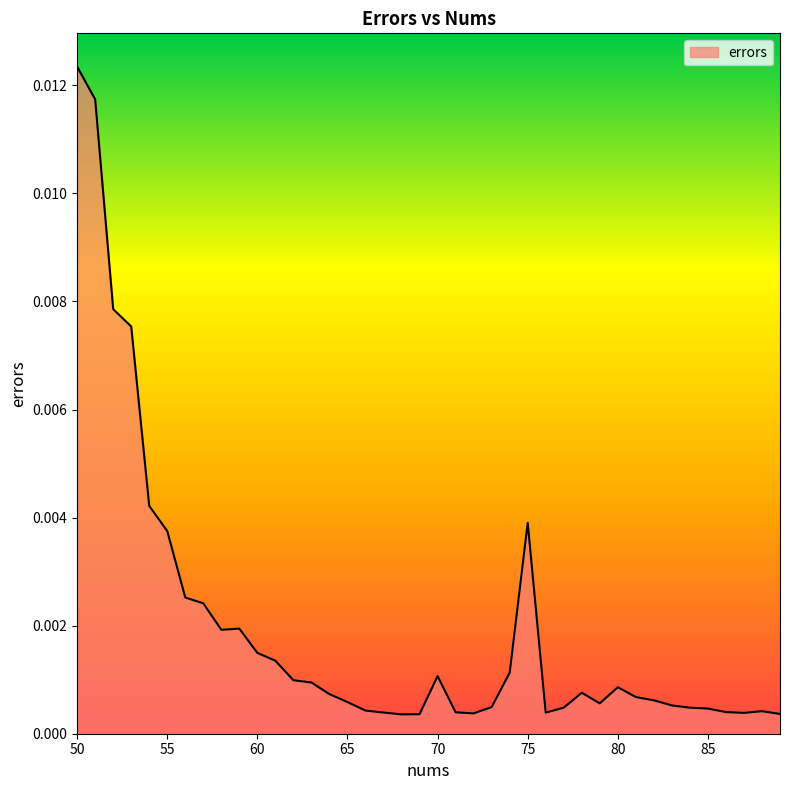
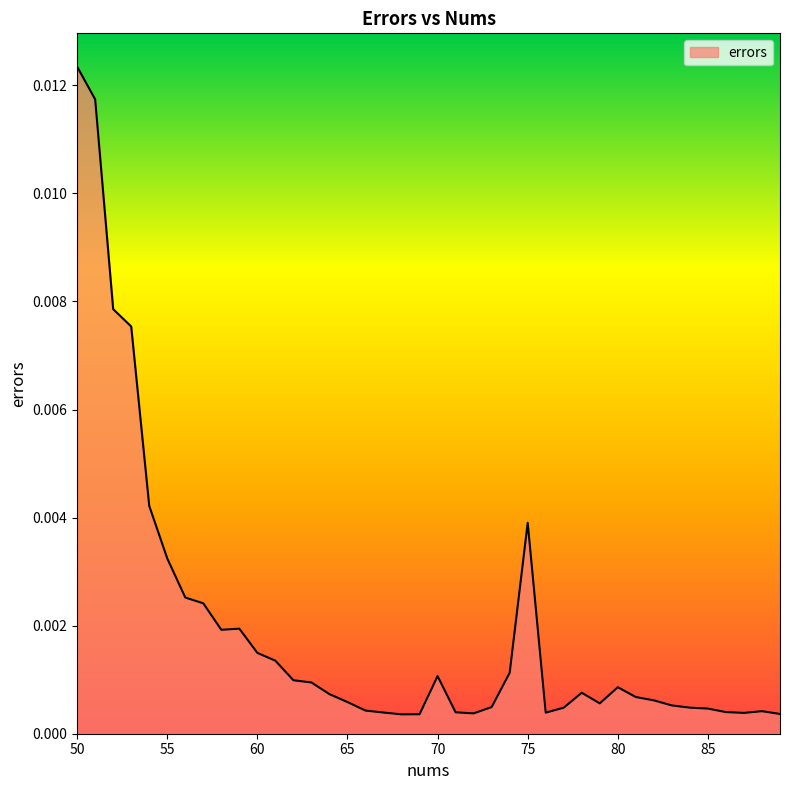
55: 0.0037 -> 0.0032
